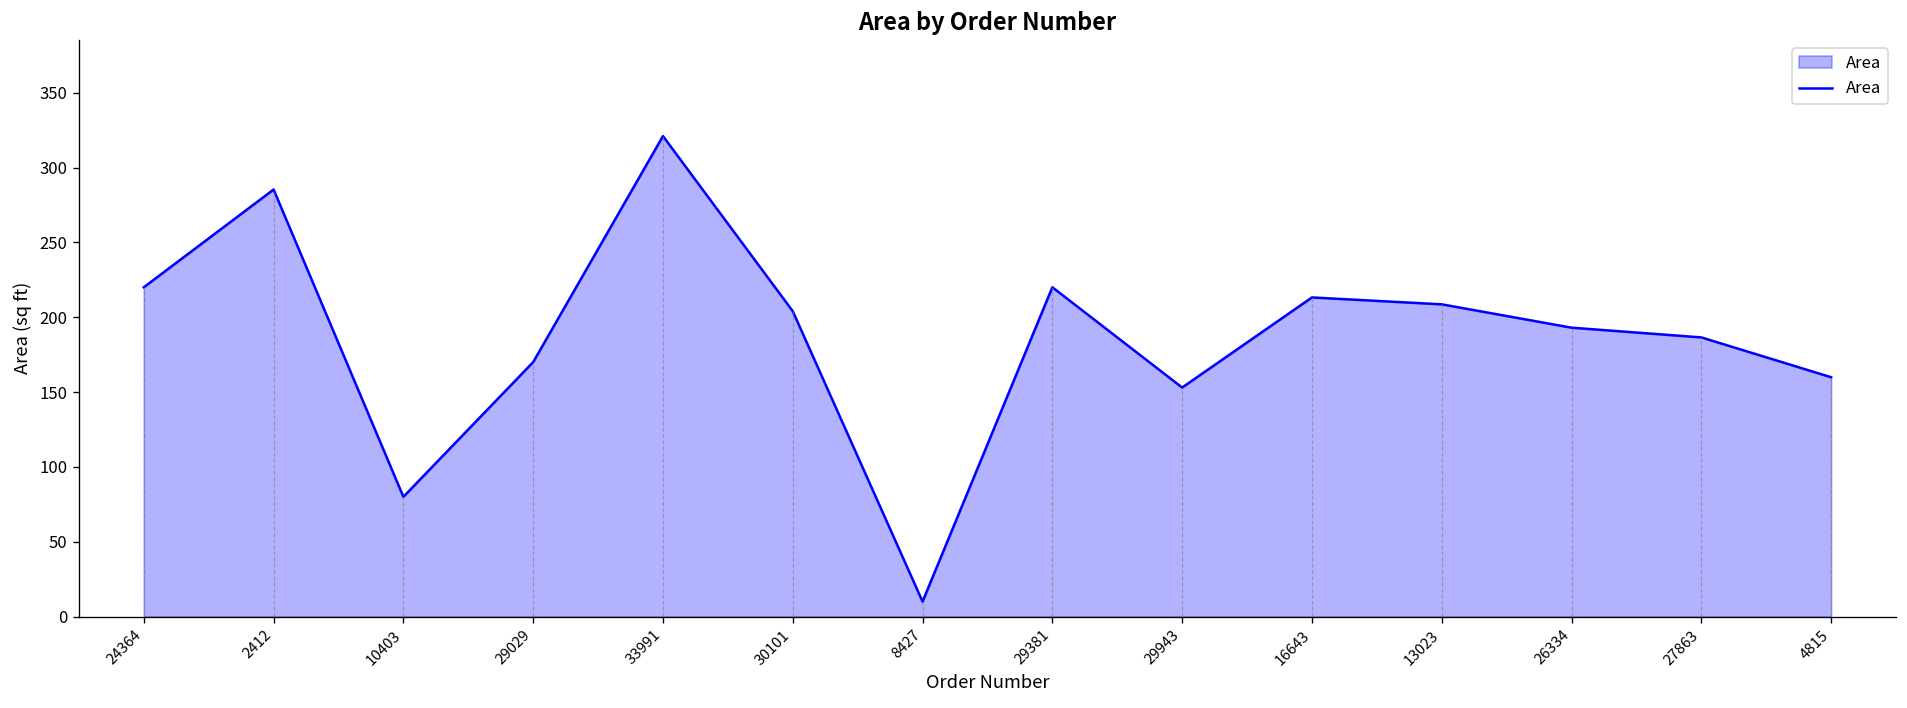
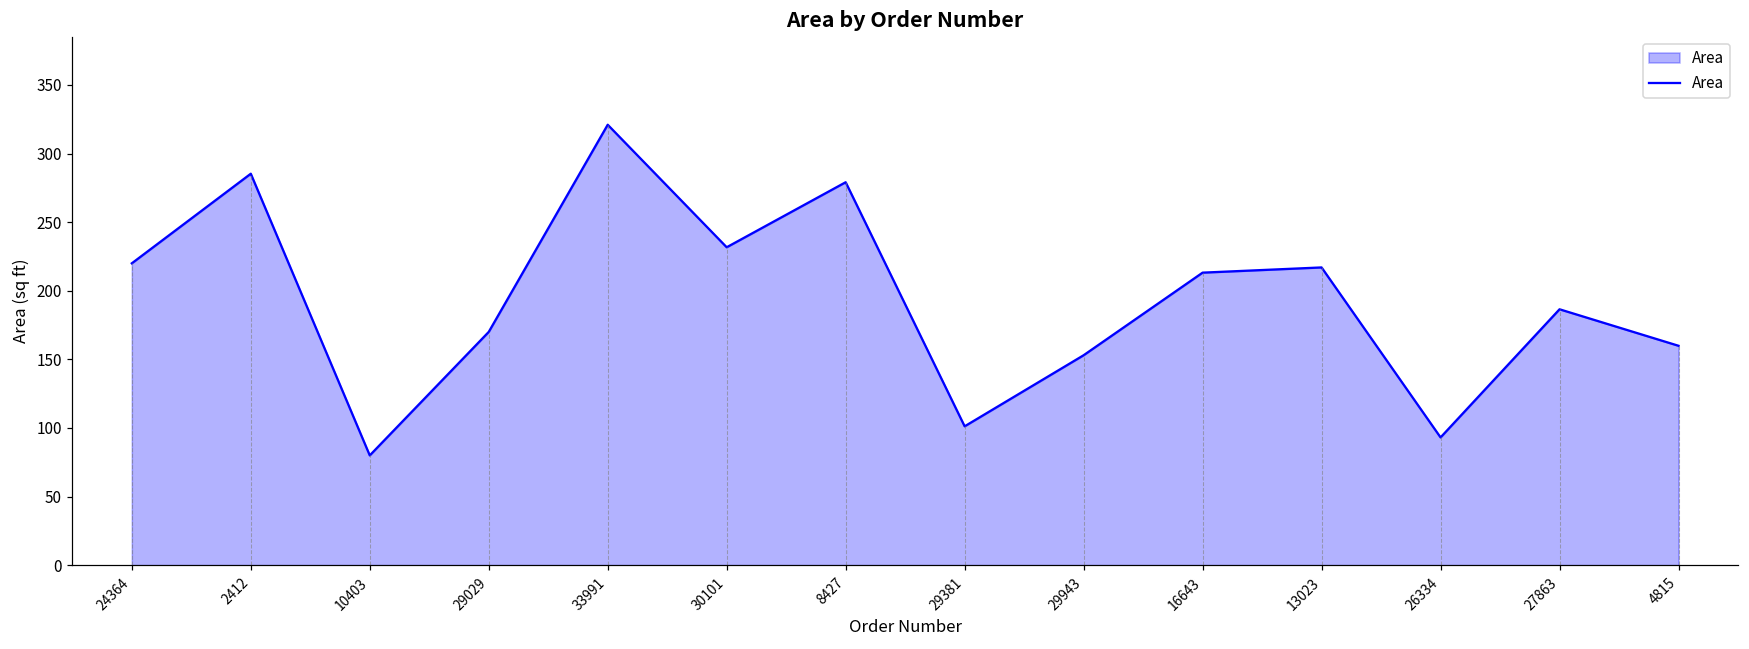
Area, 30101: 204 -> 232
Area, 8427: 10 -> 279
Area, 29381: 220 -> 101
Area, 13023: 209 -> 217
Area, 26334: 193 -> 93
